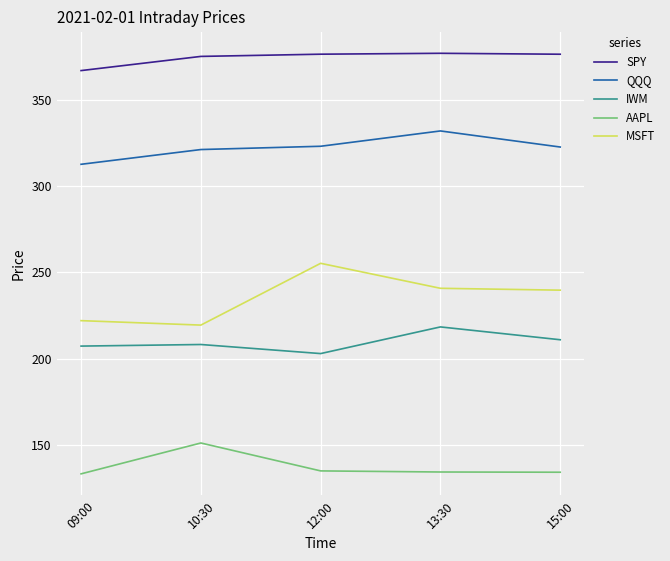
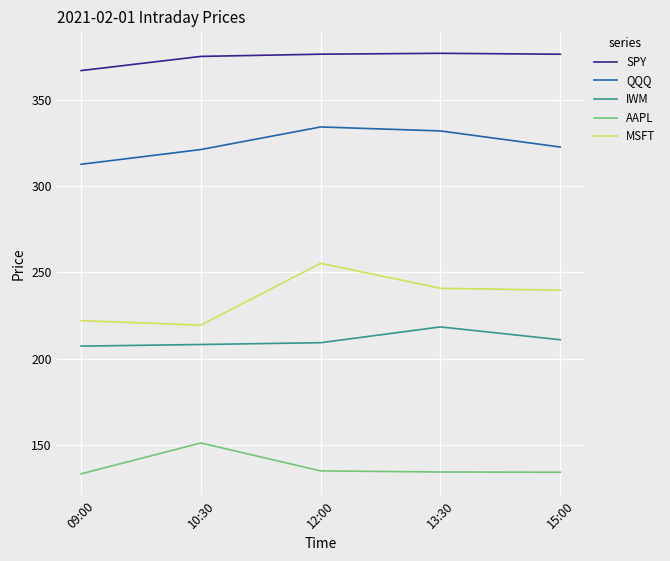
QQQ, 12:00: 323 -> 334
IWM, 12:00: 203 -> 209
